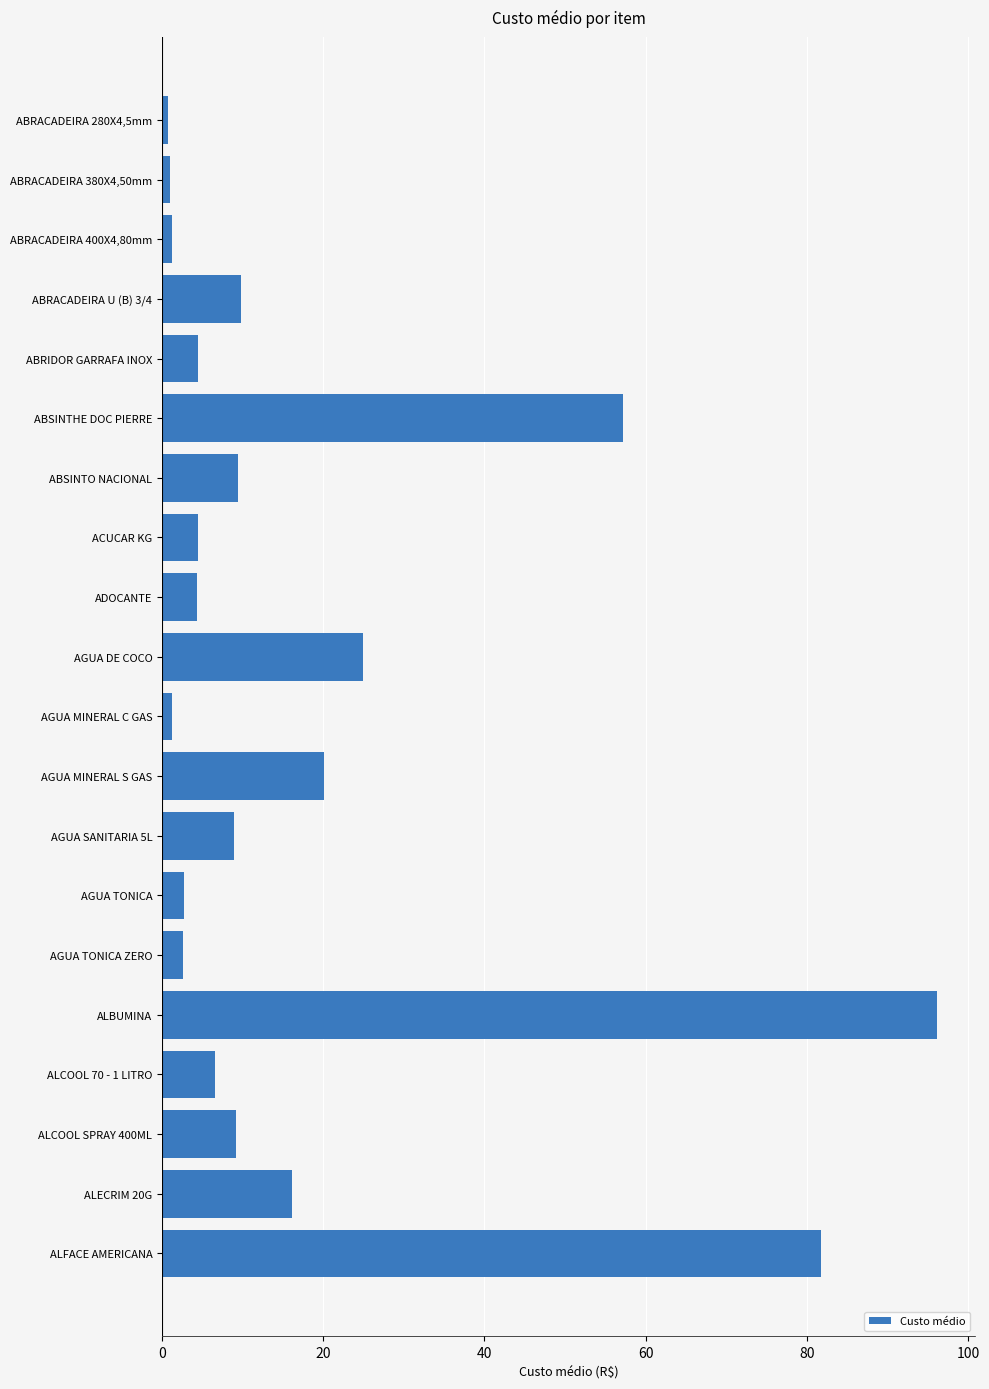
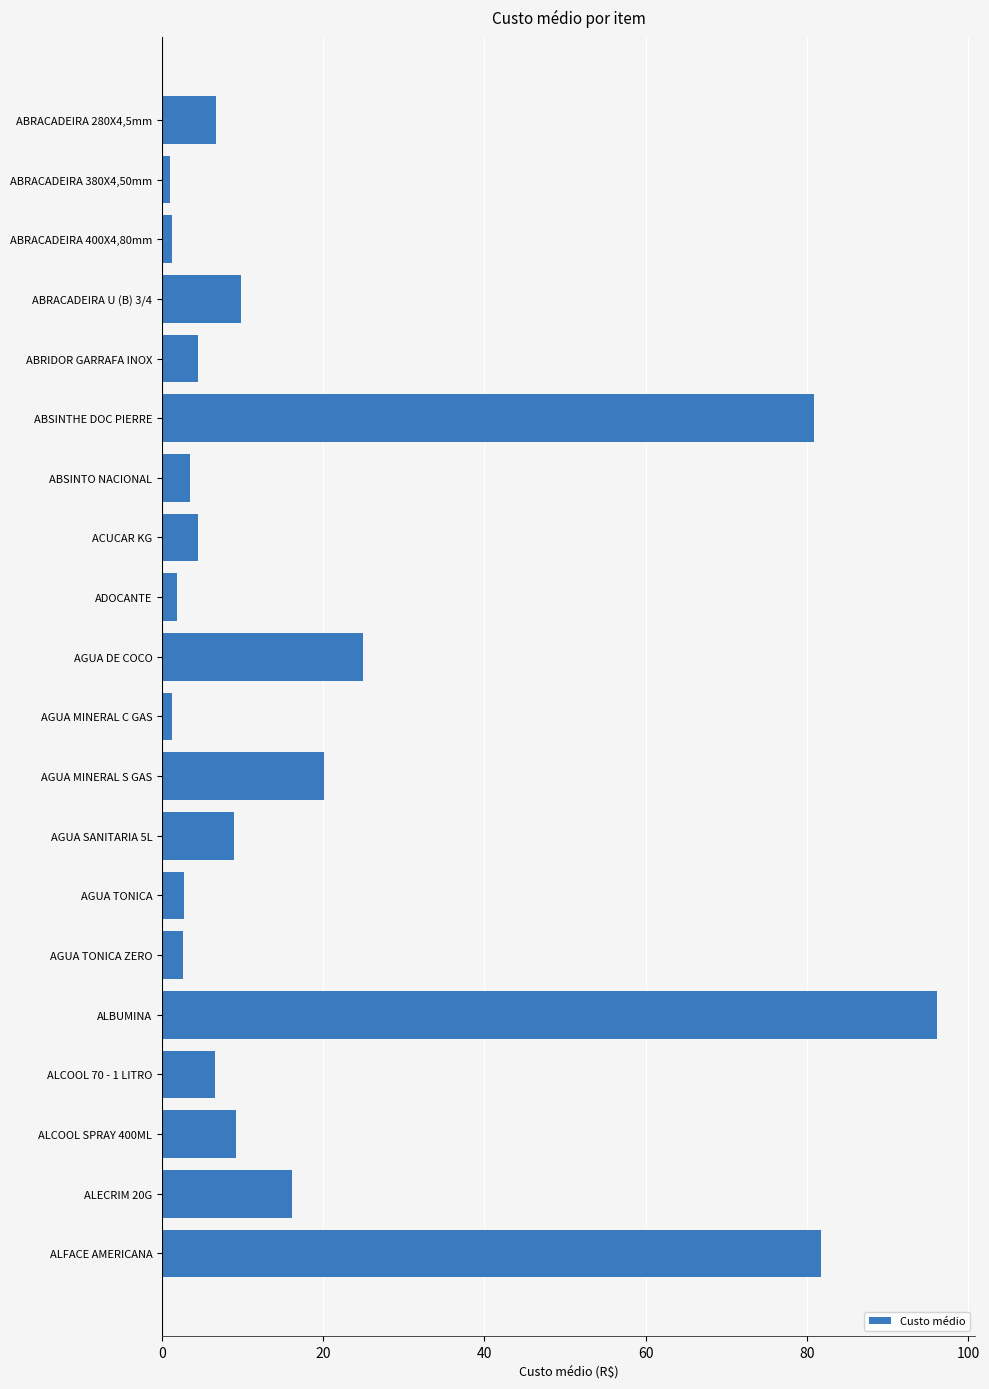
ABRACADEIRA 280X4,5mm: 1 -> 7
ABSINTHE DOC PIERRE: 57 -> 81
ABSINTO NACIONAL: 9 -> 3
ADOCANTE: 4 -> 2
